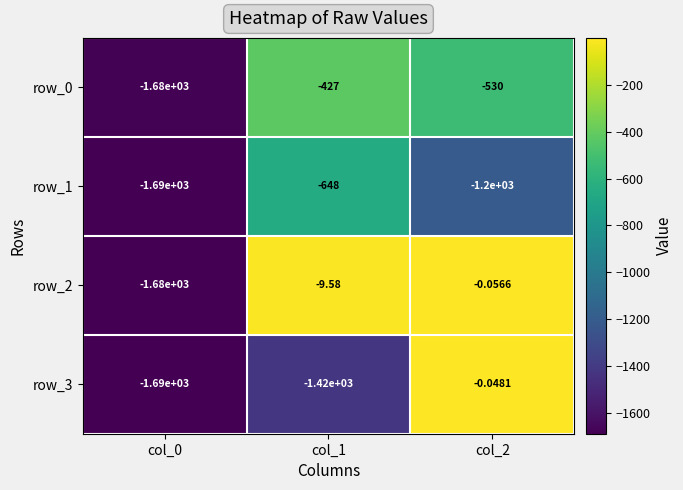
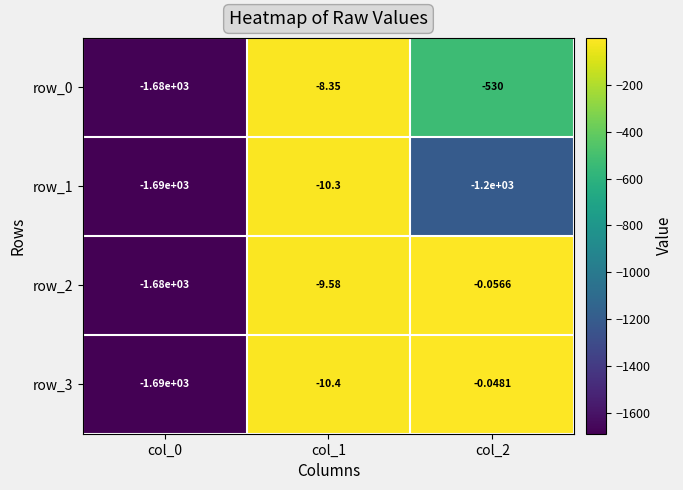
row_0, col_1: -427 -> -8.35
row_1, col_1: -648 -> -10.3
row_3, col_1: -1.42e+03 -> -10.4
